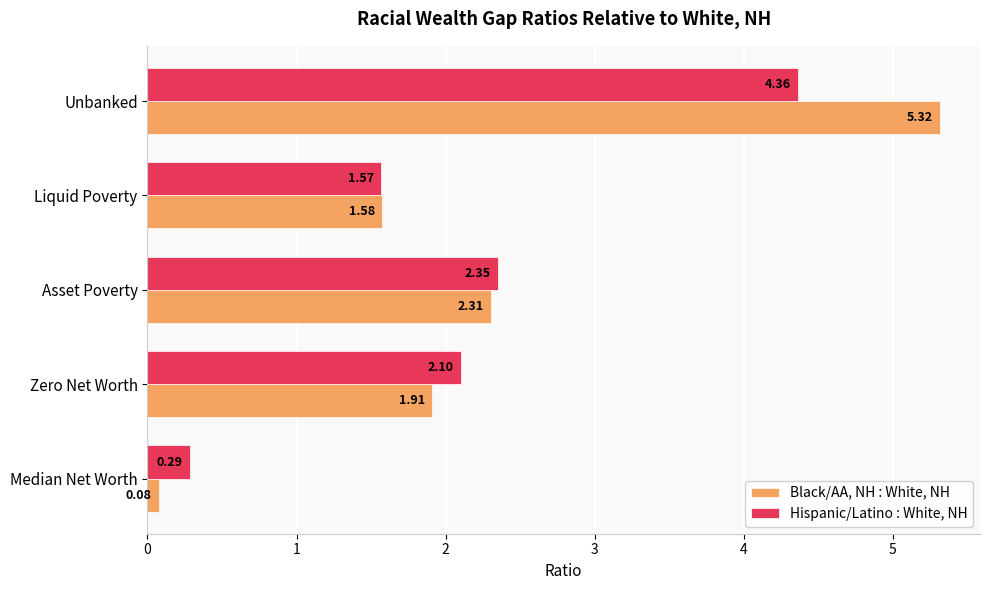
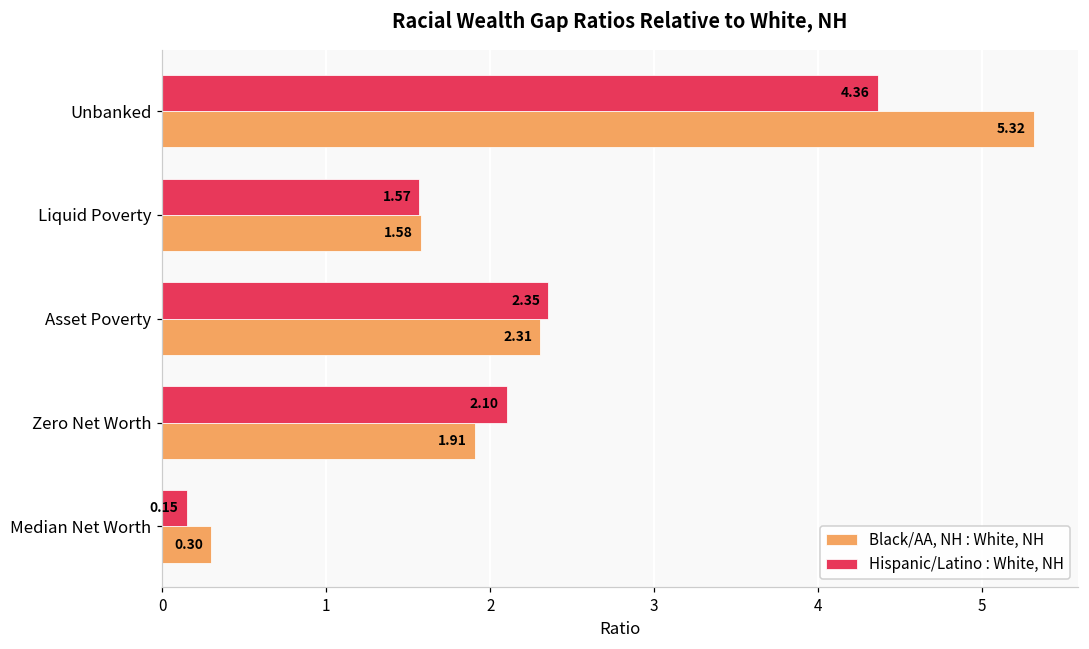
Hispanic/Latino : White, NH, Median Net Worth: 0.29 -> 0.15
Black/AA, NH : White, NH, Median Net Worth: 0.08 -> 0.30
